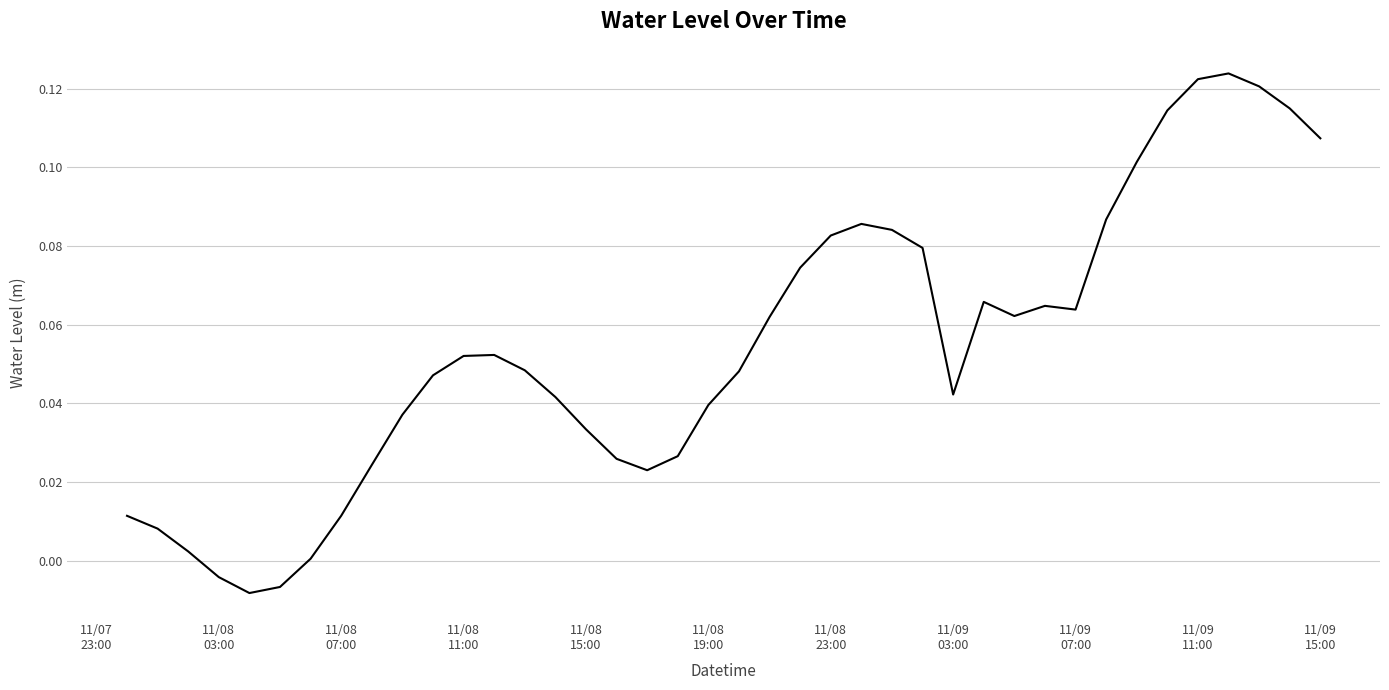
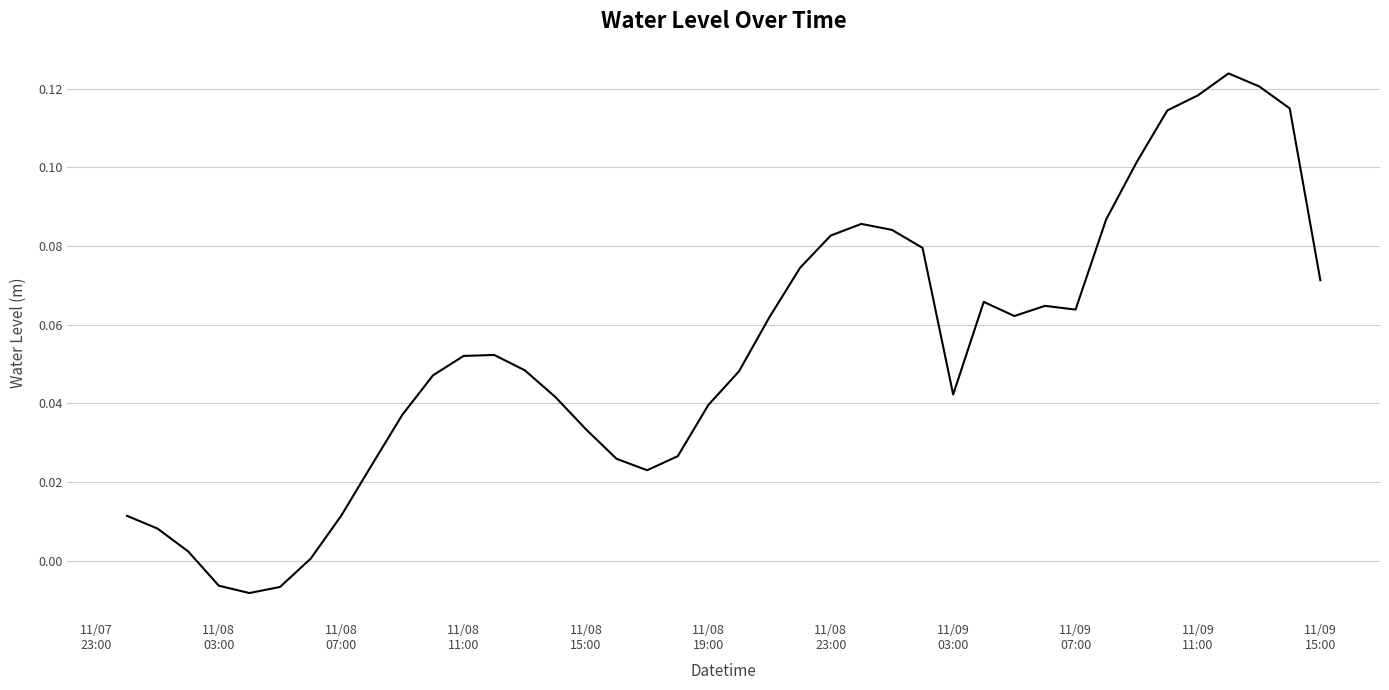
11/08 03:00: -0.004 -> -0.006
11/09 11:00: 0.122 -> 0.118
11/09 15:00: 0.107 -> 0.071
